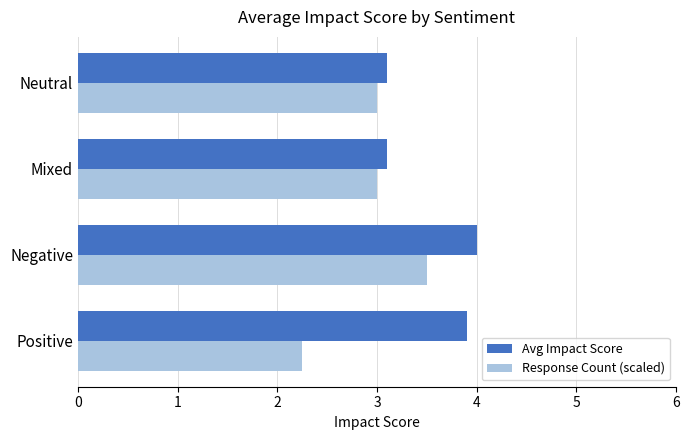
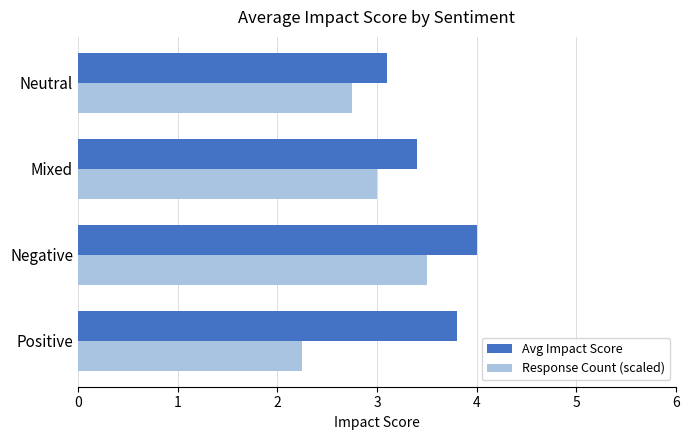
Response Count (scaled), Neutral: 3.0 -> 2.8
Avg Impact Score, Mixed: 3.1 -> 3.4
Avg Impact Score, Positive: 3.9 -> 3.8
